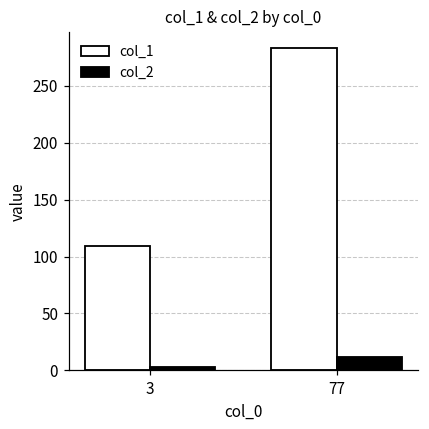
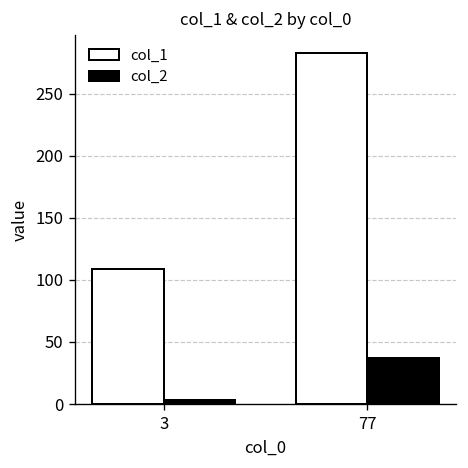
col_2, 77: 12 -> 37
